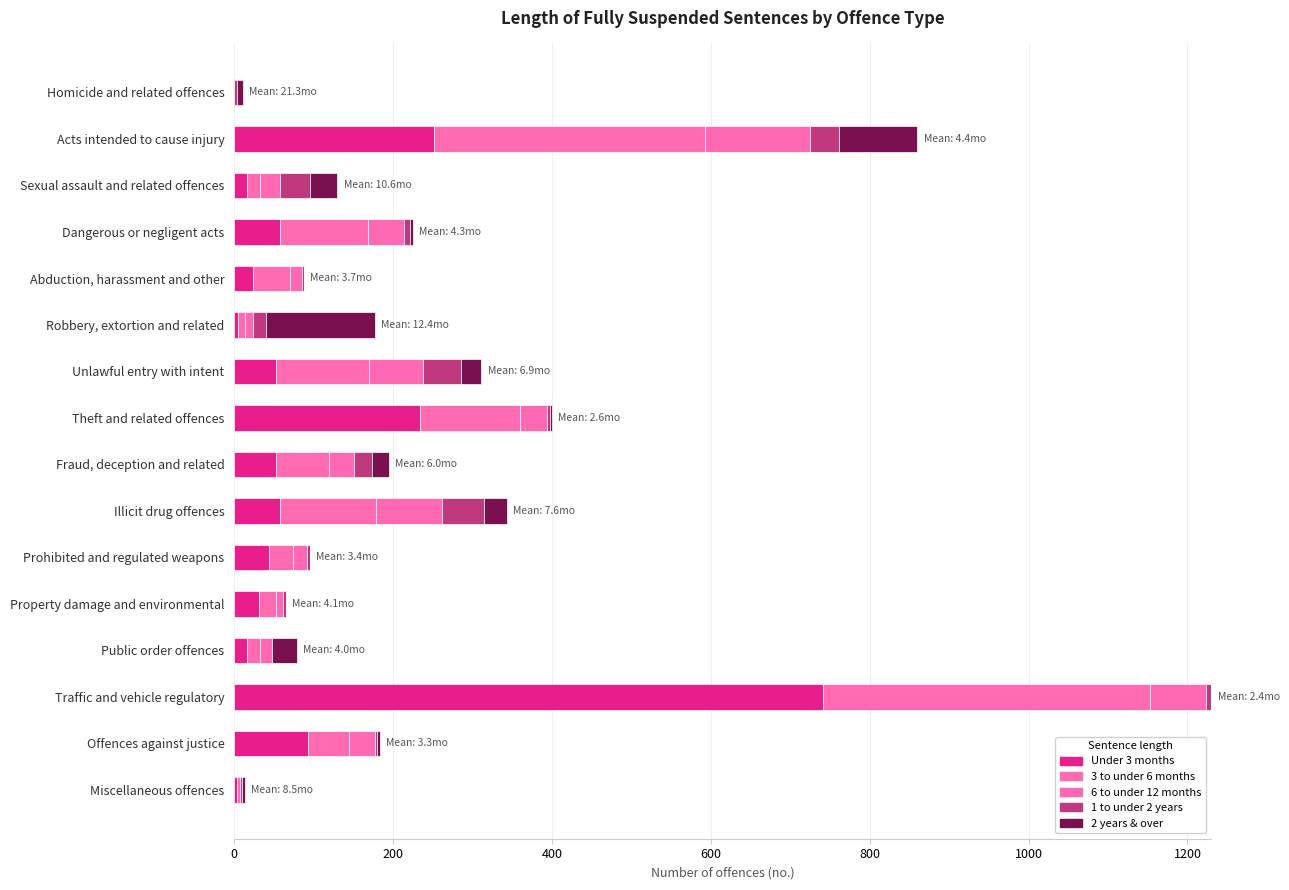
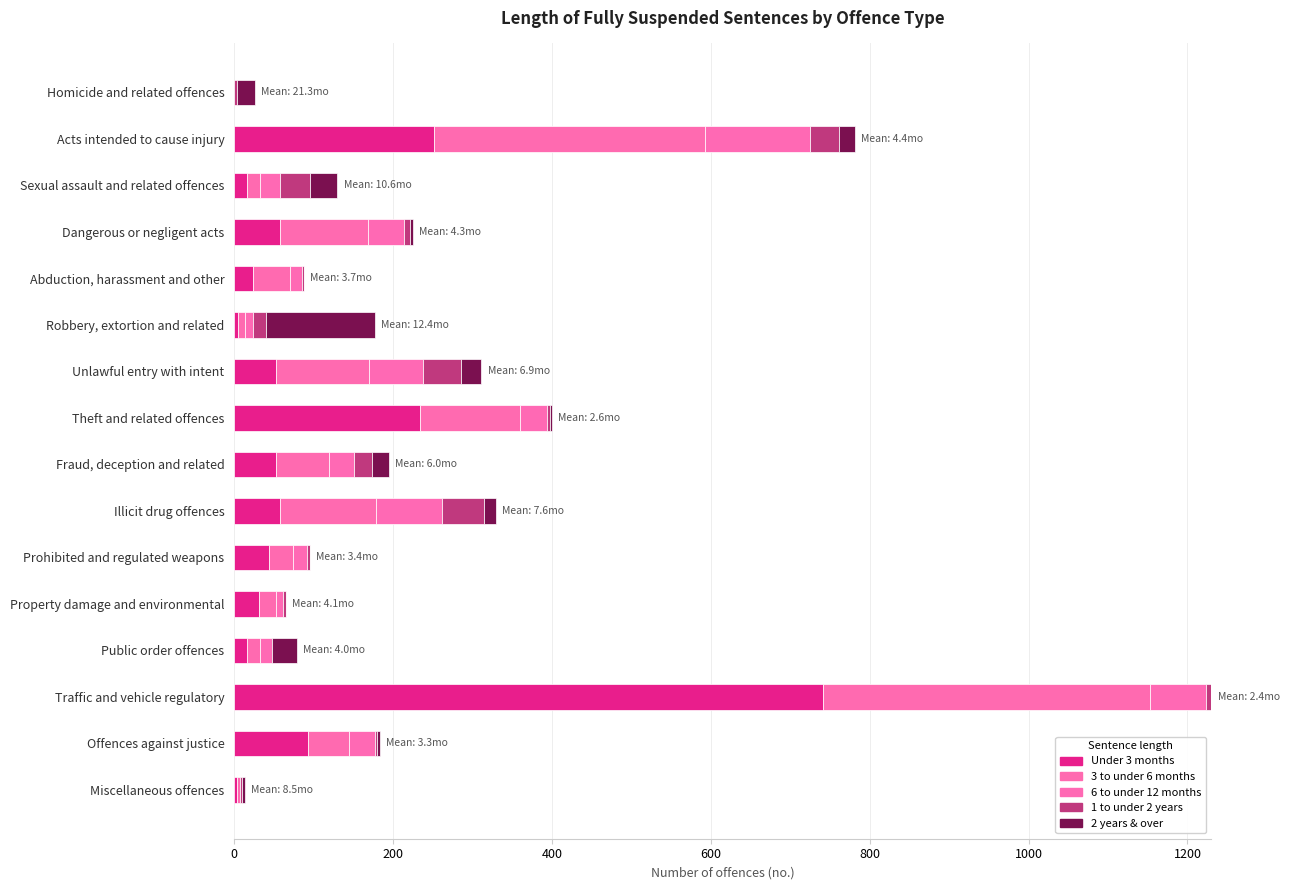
2 years & over, Homicide and related offences: 10 -> 20
2 years & over, Acts intended to cause injury: 100 -> 20
2 years & over, Illicit drug offences: 30 -> 10
